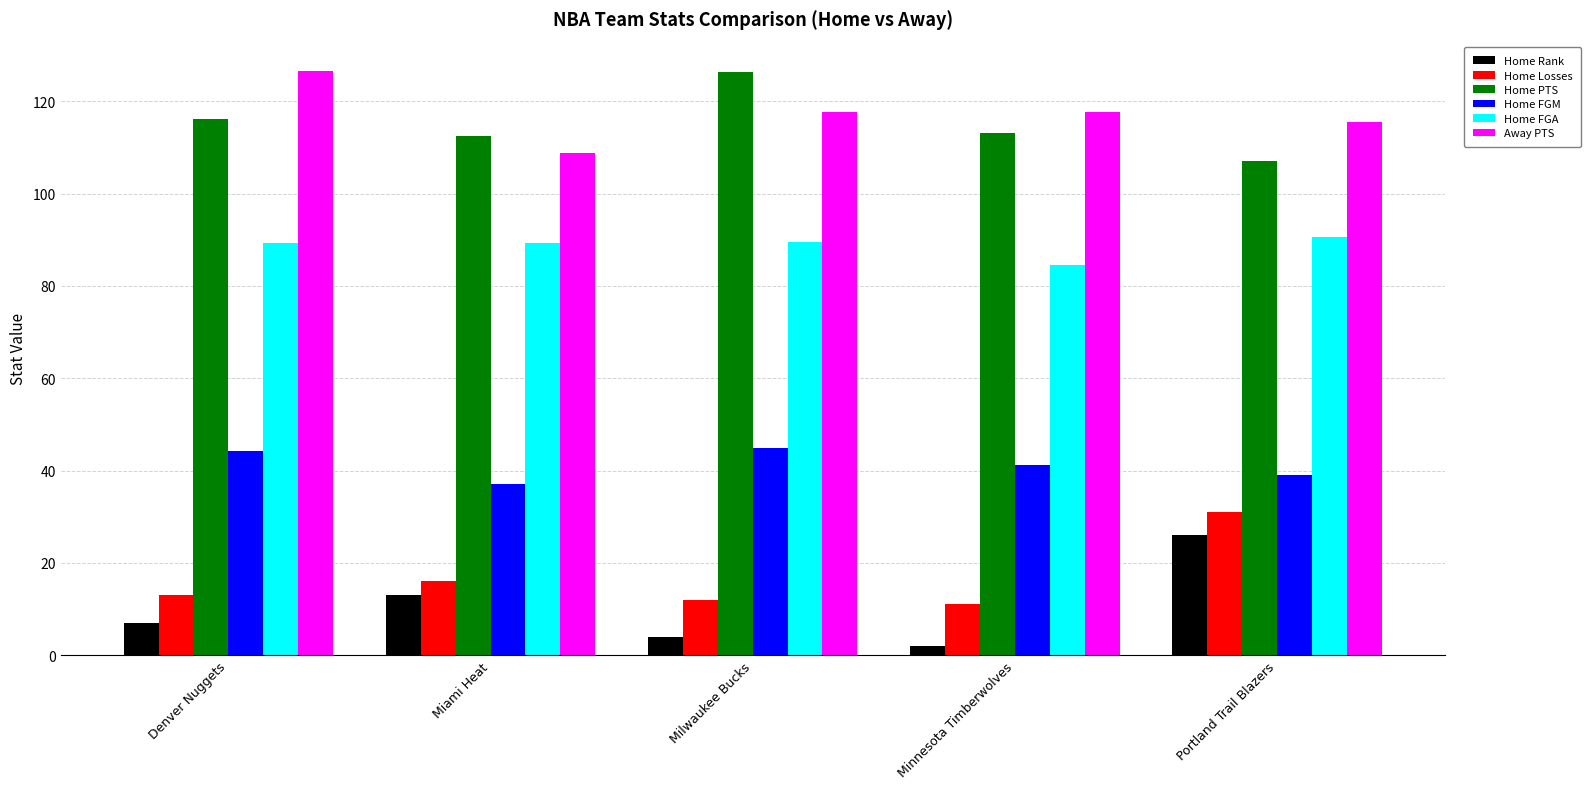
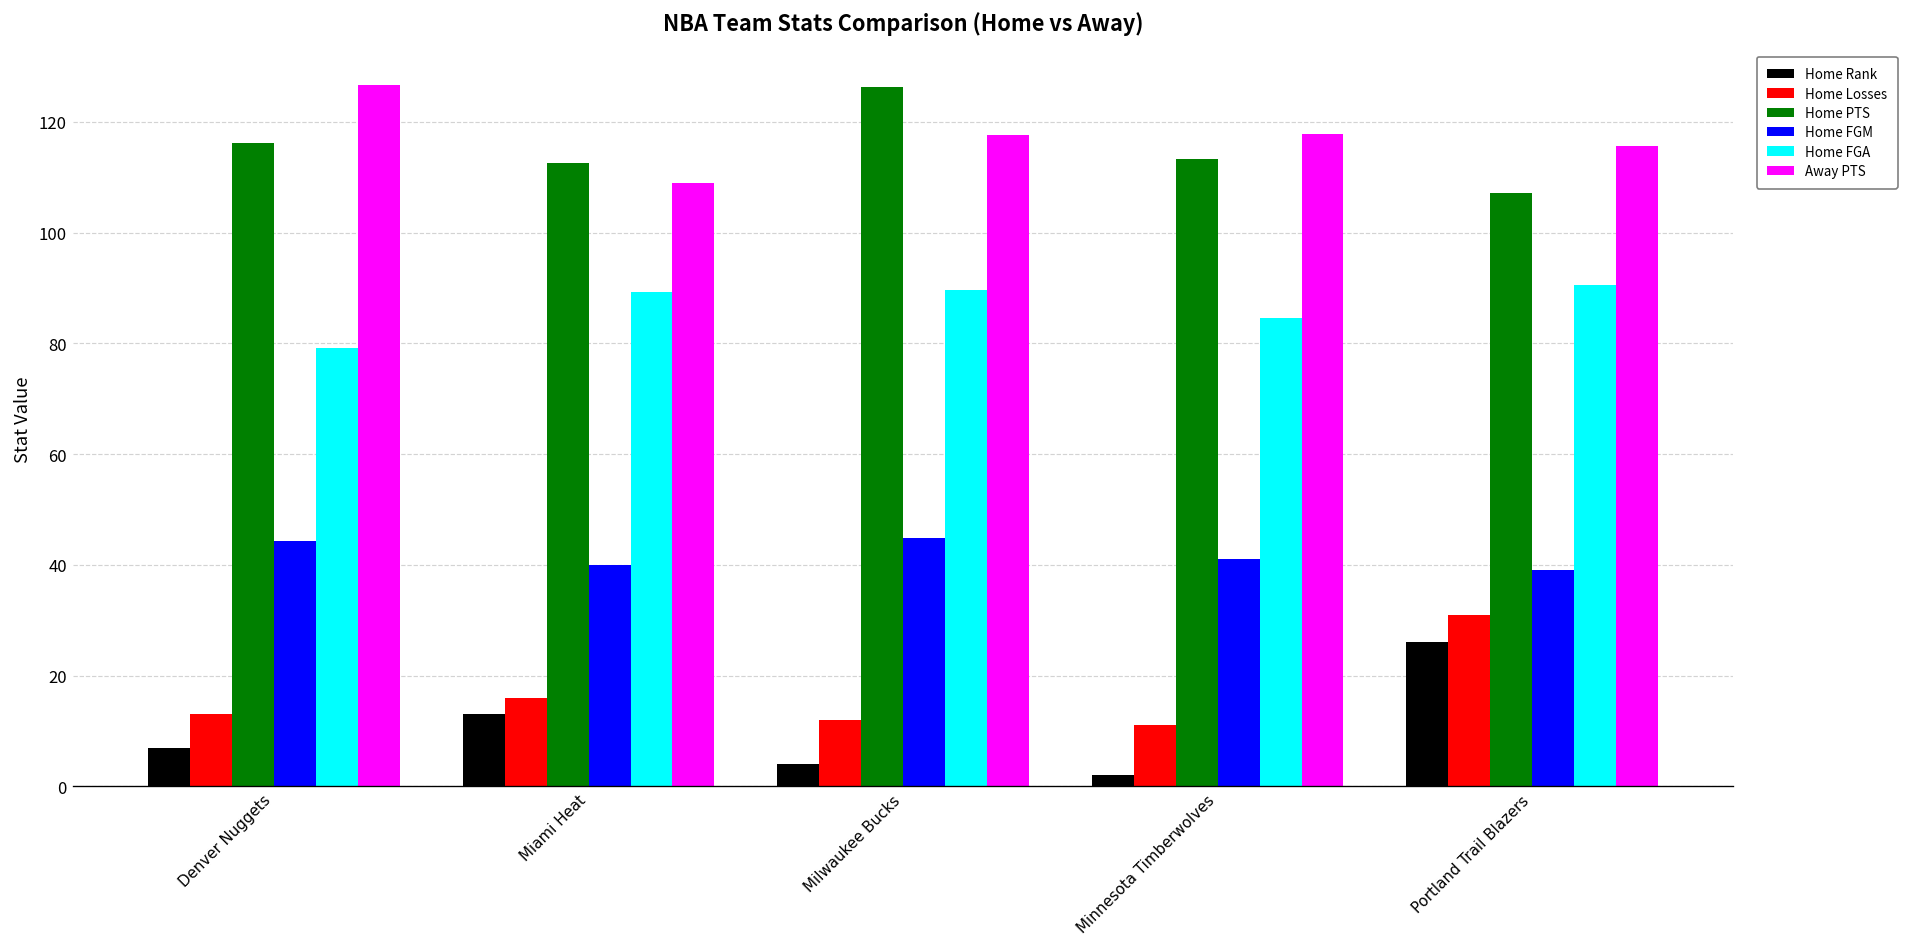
Home FGA, Denver Nuggets: 89 -> 79
Home FGM, Miami Heat: 37 -> 40
